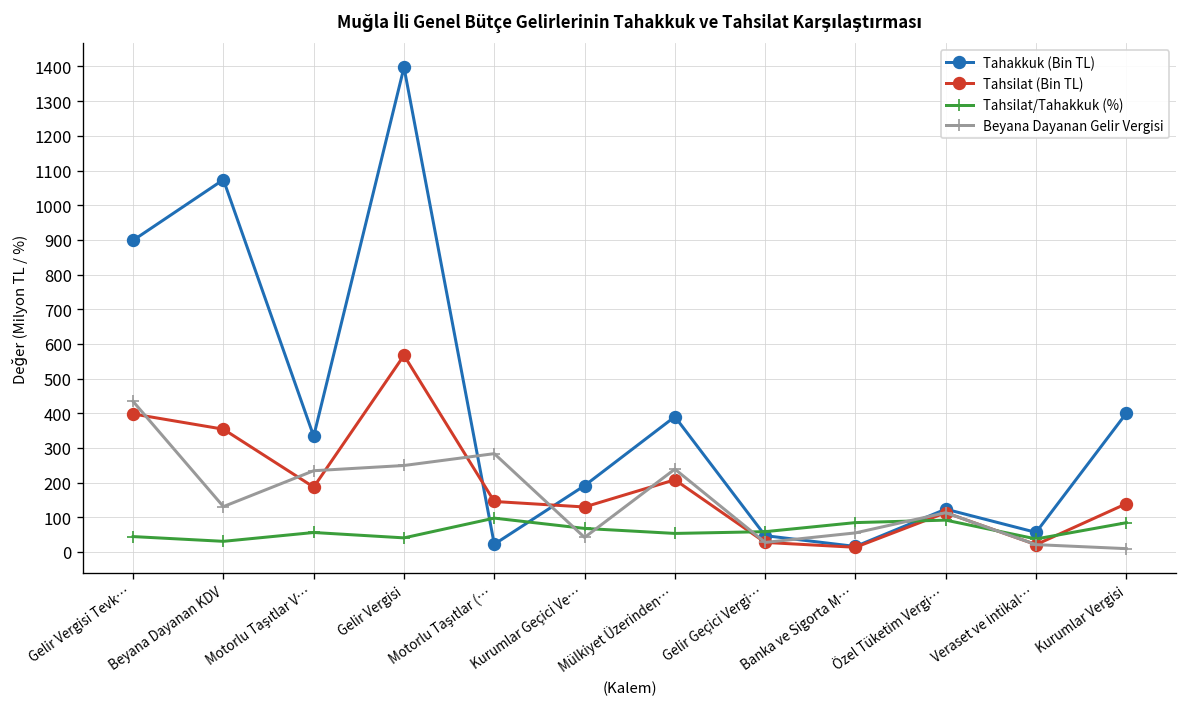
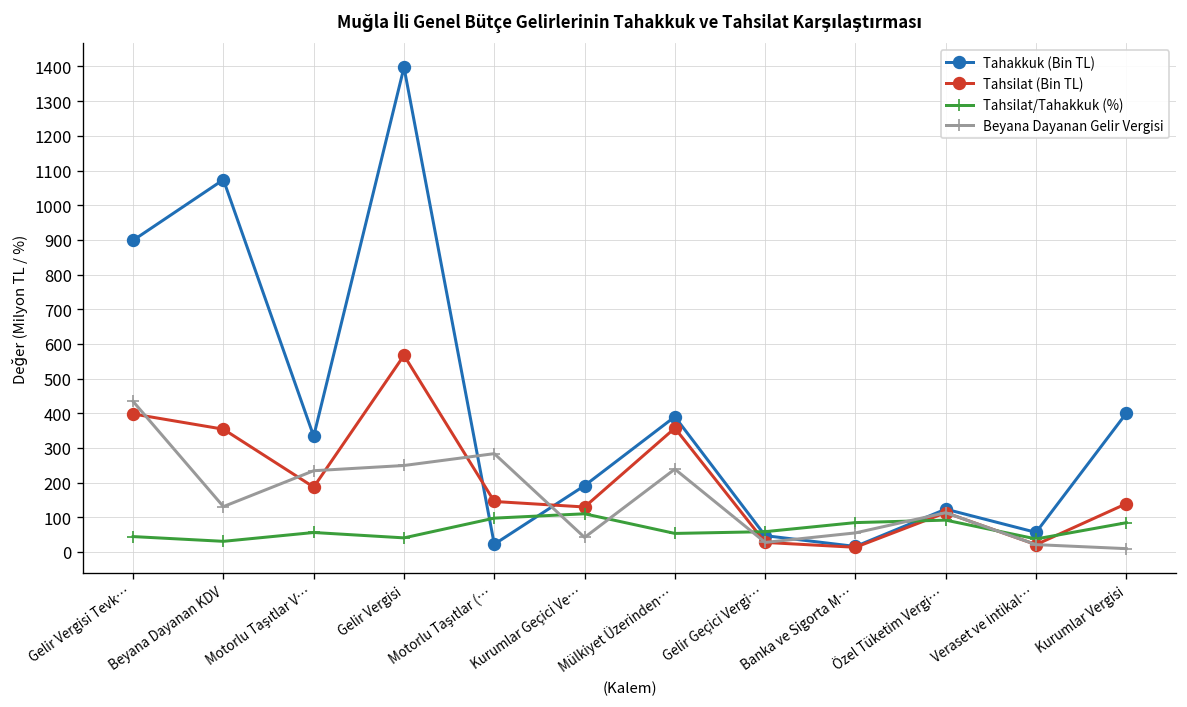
Tahsilat/Tahakkuk (%), Kurumlar Geçici Ve…: 70 -> 110
Tahsilat (Bin TL), Mülkiyet Üzerinden…: 210 -> 360
